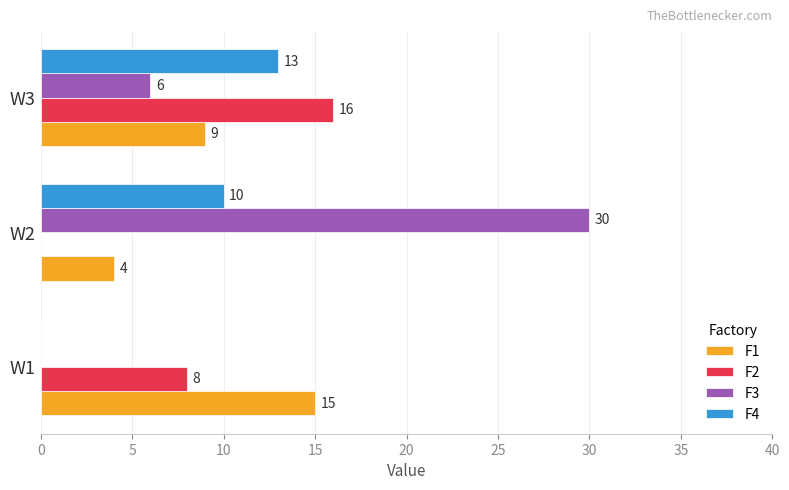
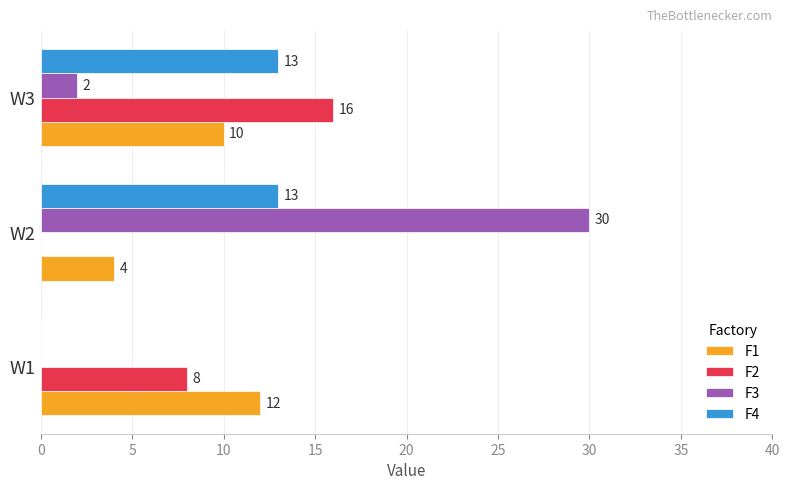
F3, W3: 6 -> 2
F1, W3: 9 -> 10
F4, W2: 10 -> 13
F1, W1: 15 -> 12
